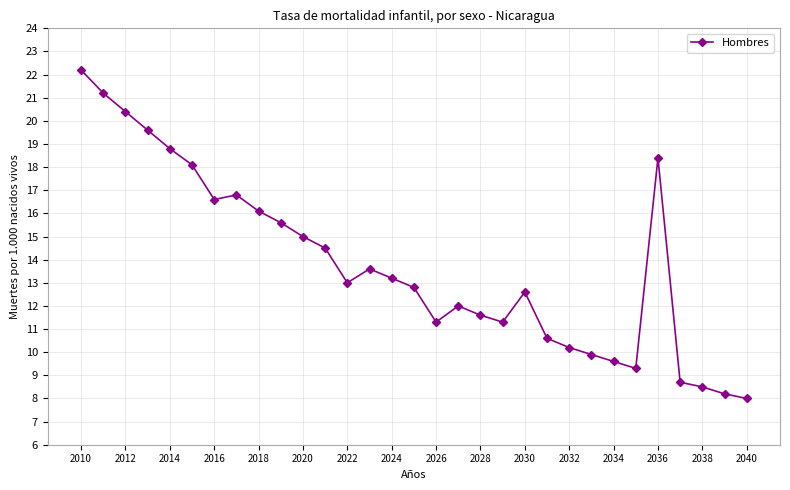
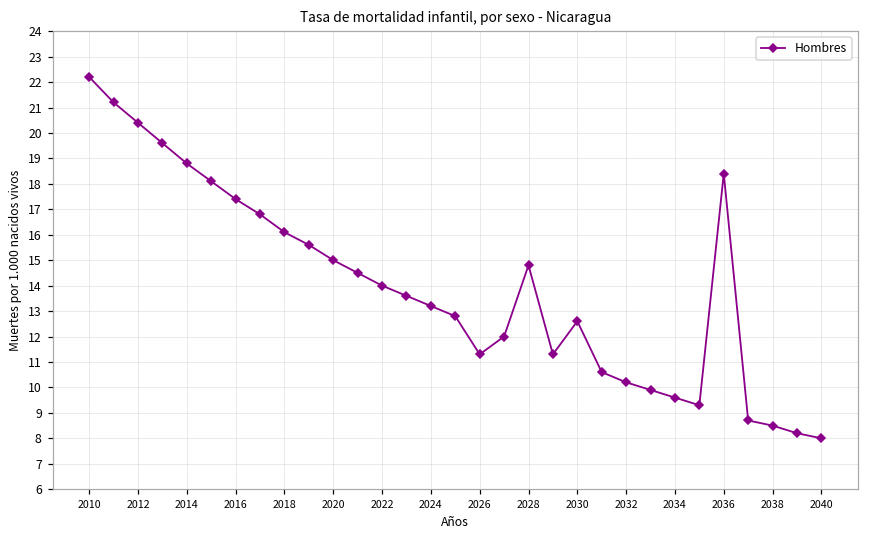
2016: 16.6 -> 17.4
2022: 13 -> 14
2028: 11.6 -> 14.8
